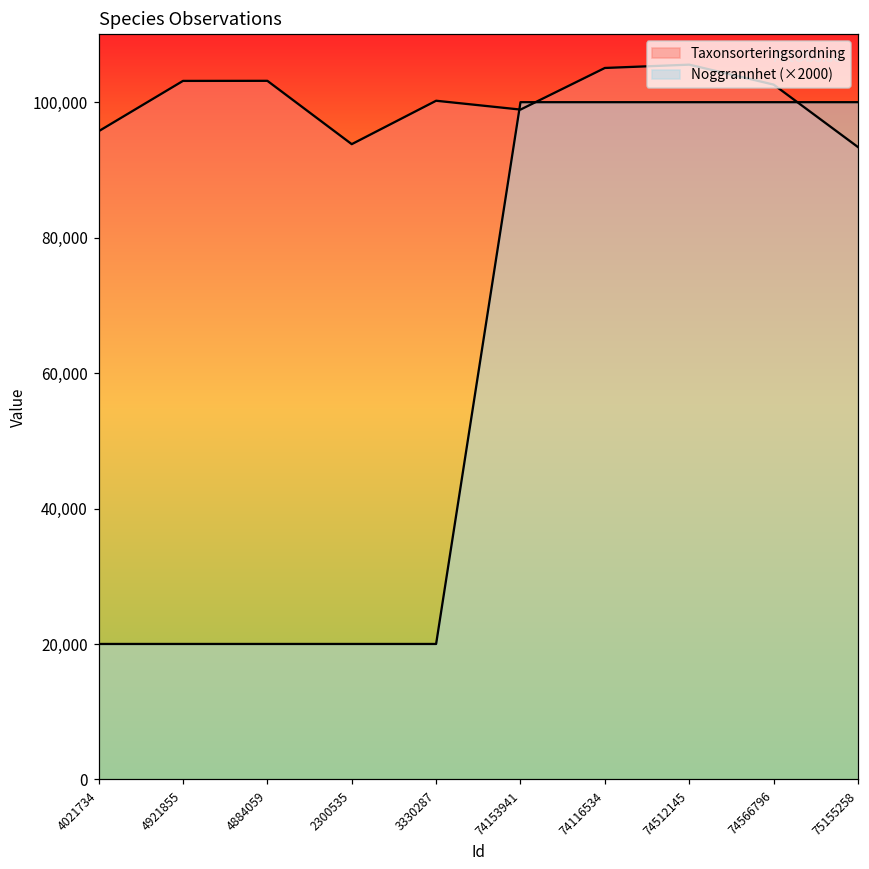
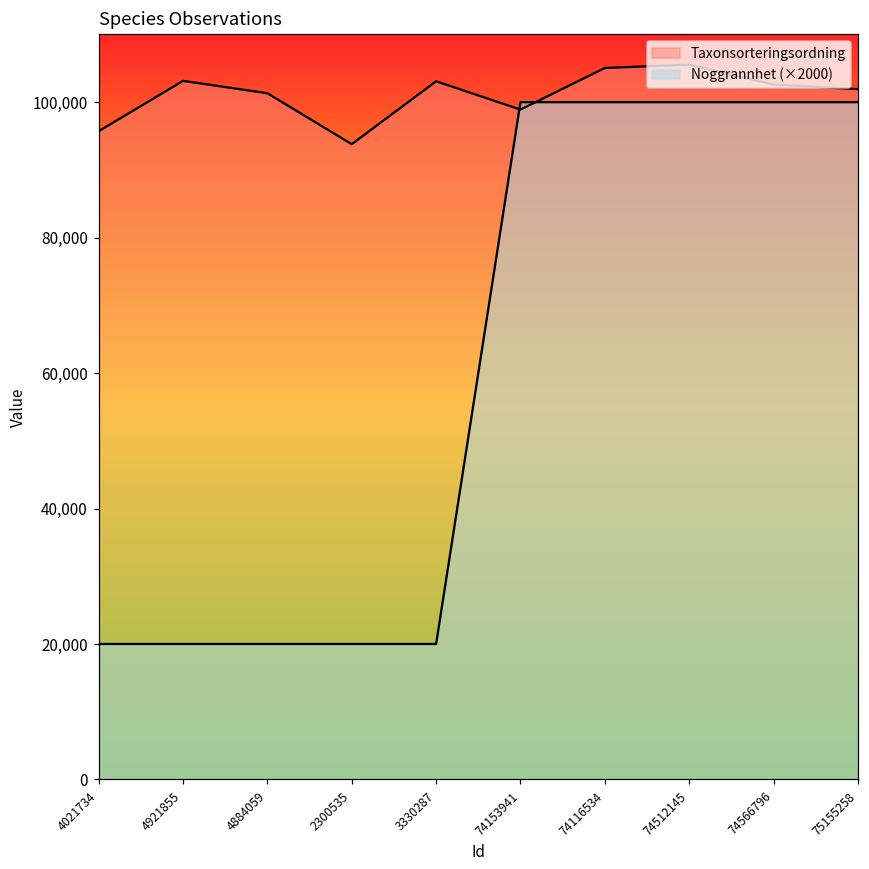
Taxonsorteringsordning, 4884059: 103,000 -> 101,000
Taxonsorteringsordning, 3330287: 100,000 -> 103,000
Taxonsorteringsordning, 75155258: 93,000 -> 102,000
